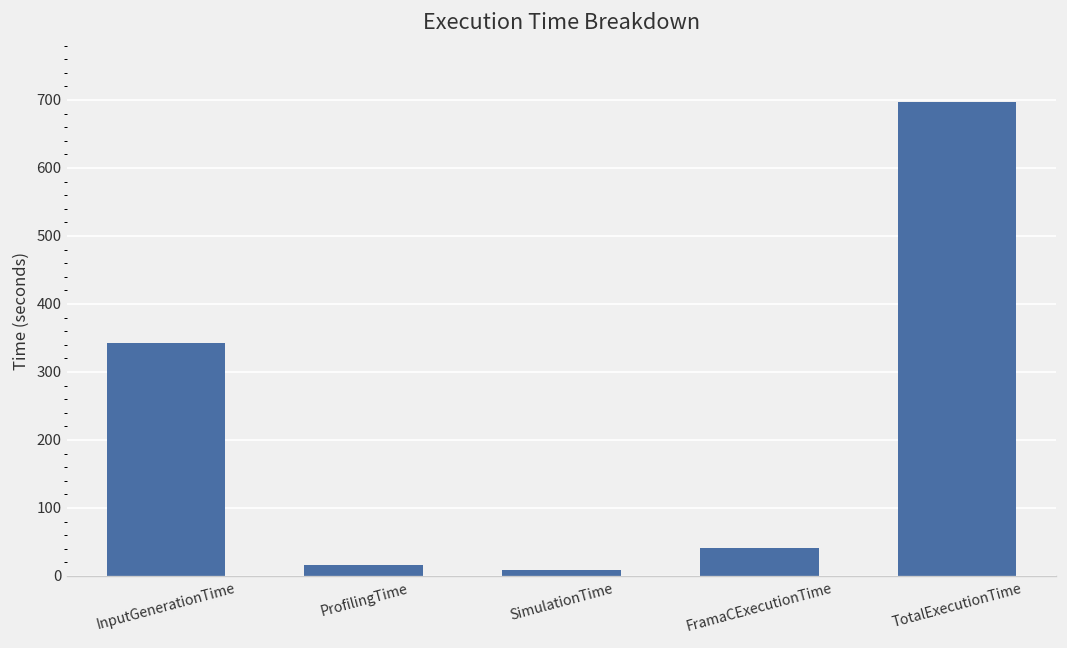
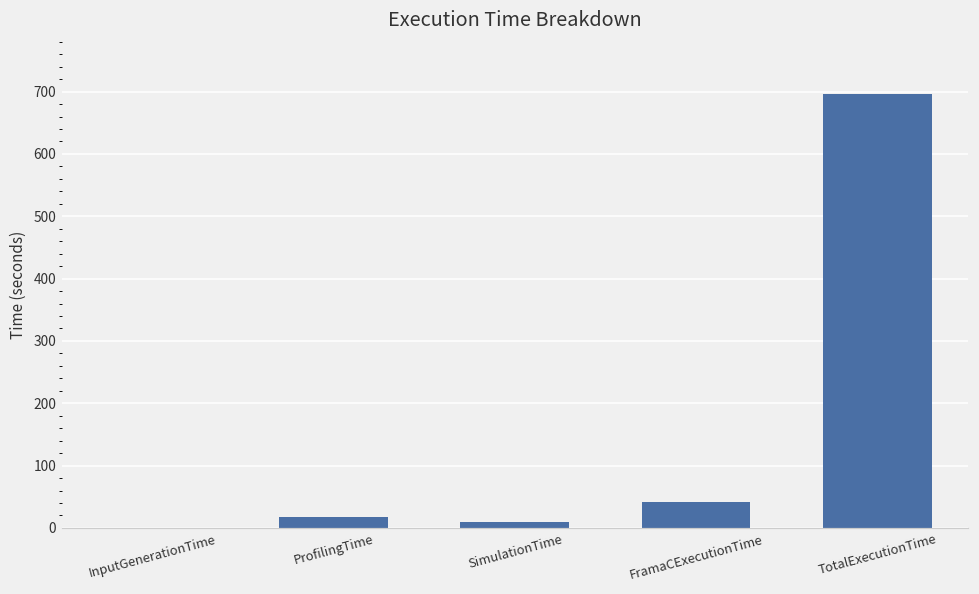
InputGenerationTime: 340 -> 0
